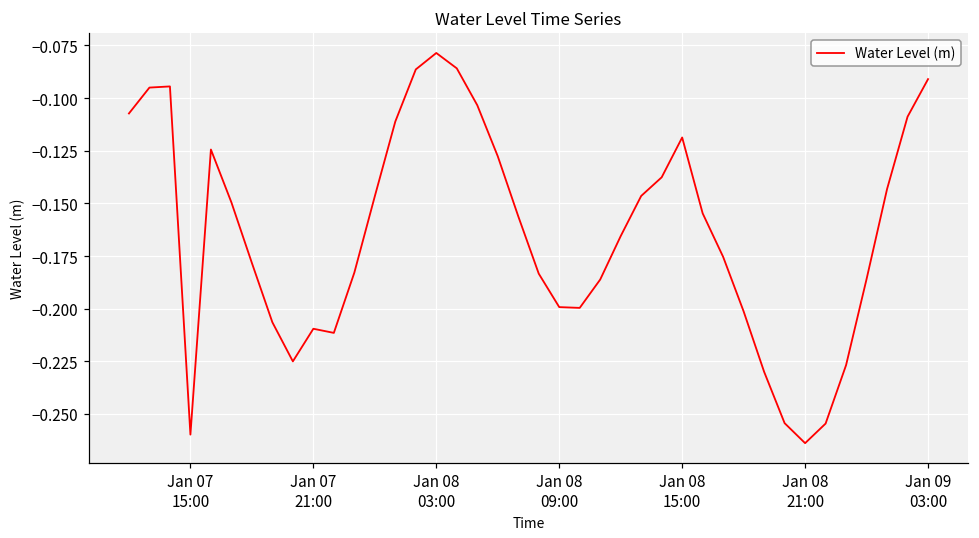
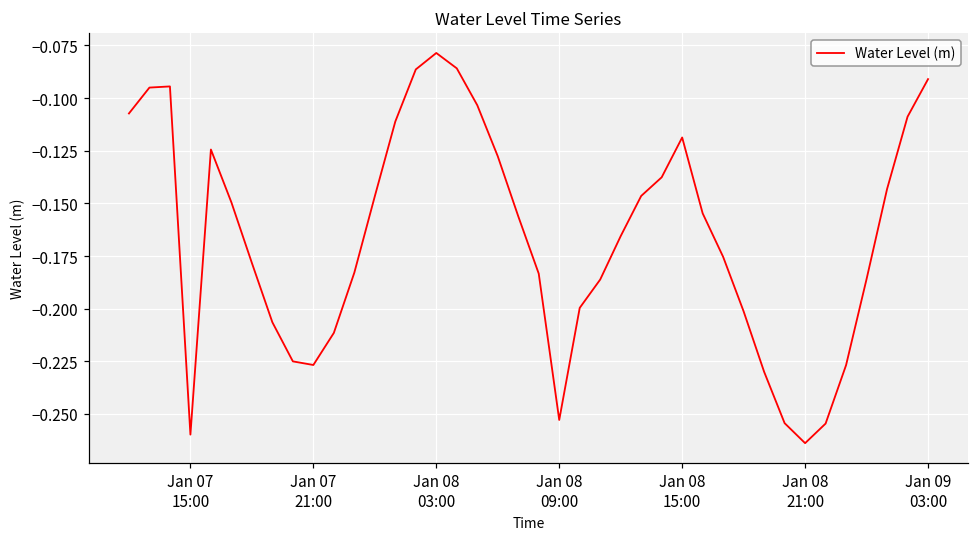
Jan 07 21:00: -0.210 -> -0.227
Jan 08 09:00: -0.199 -> -0.253
